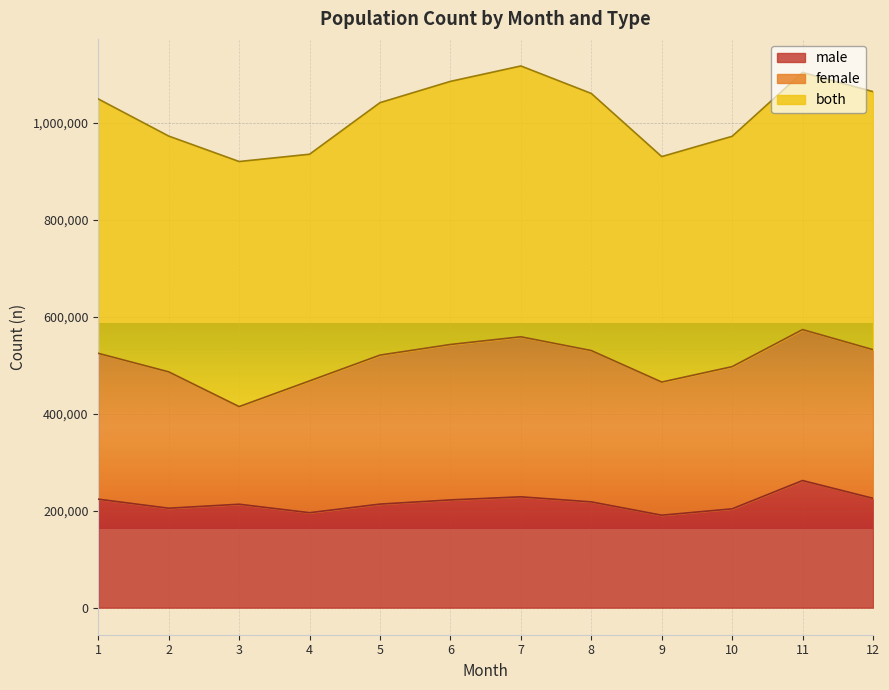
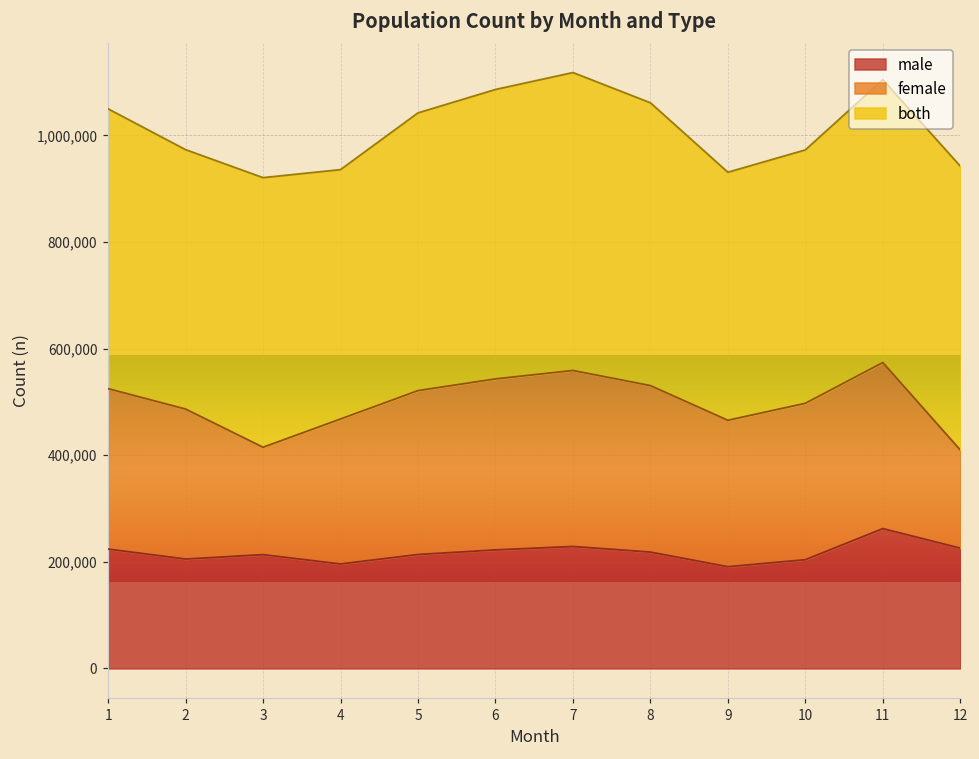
female, 12: 310,000 -> 180,000
